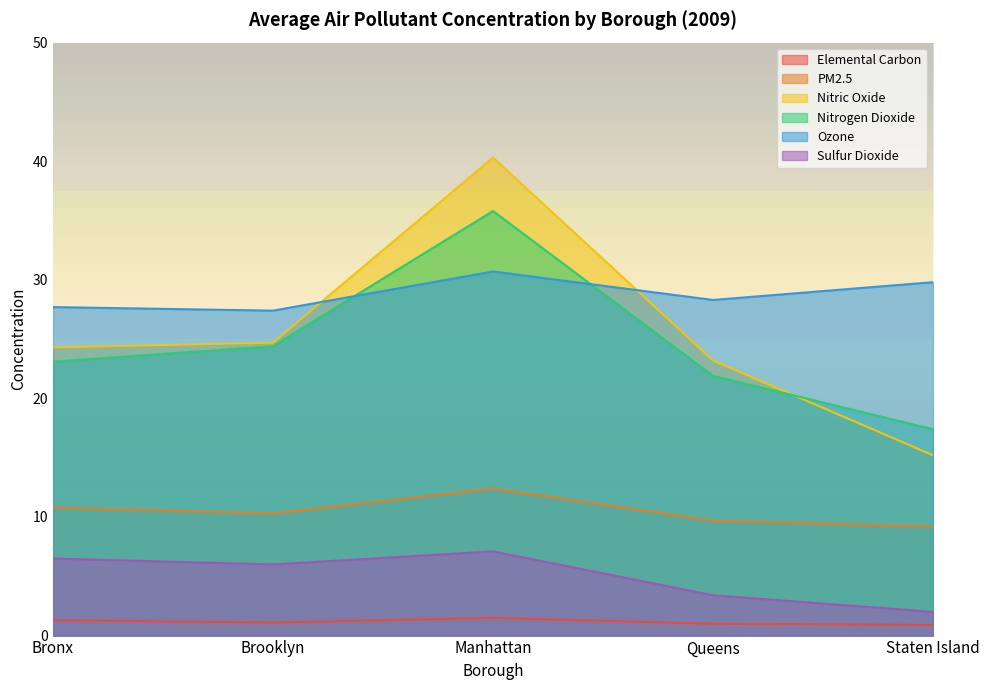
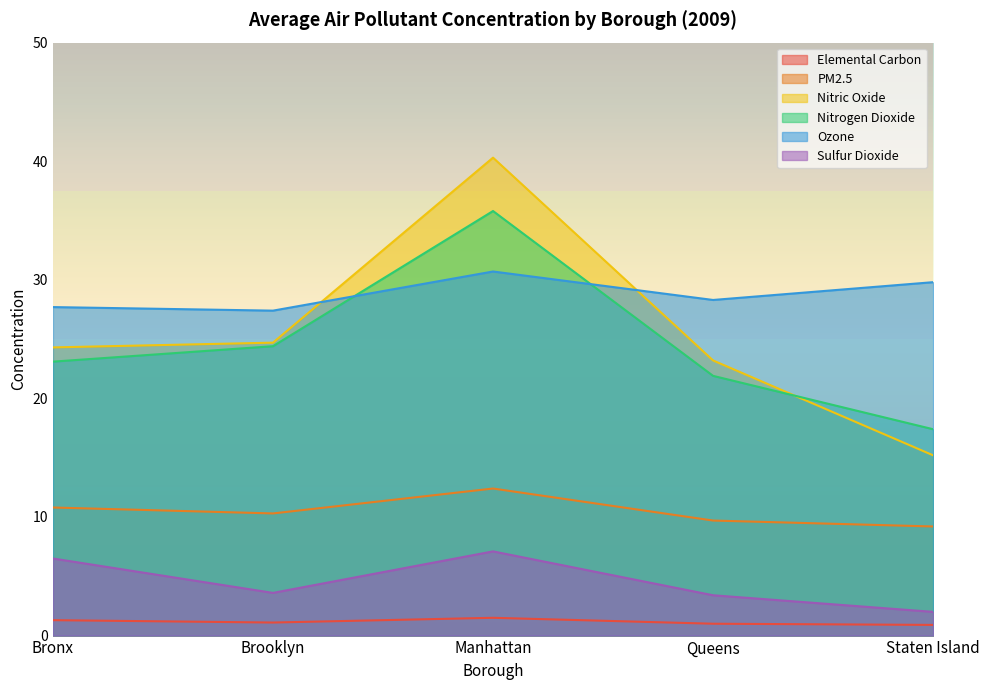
Sulfur Dioxide, Brooklyn: 6.0 -> 3.6
